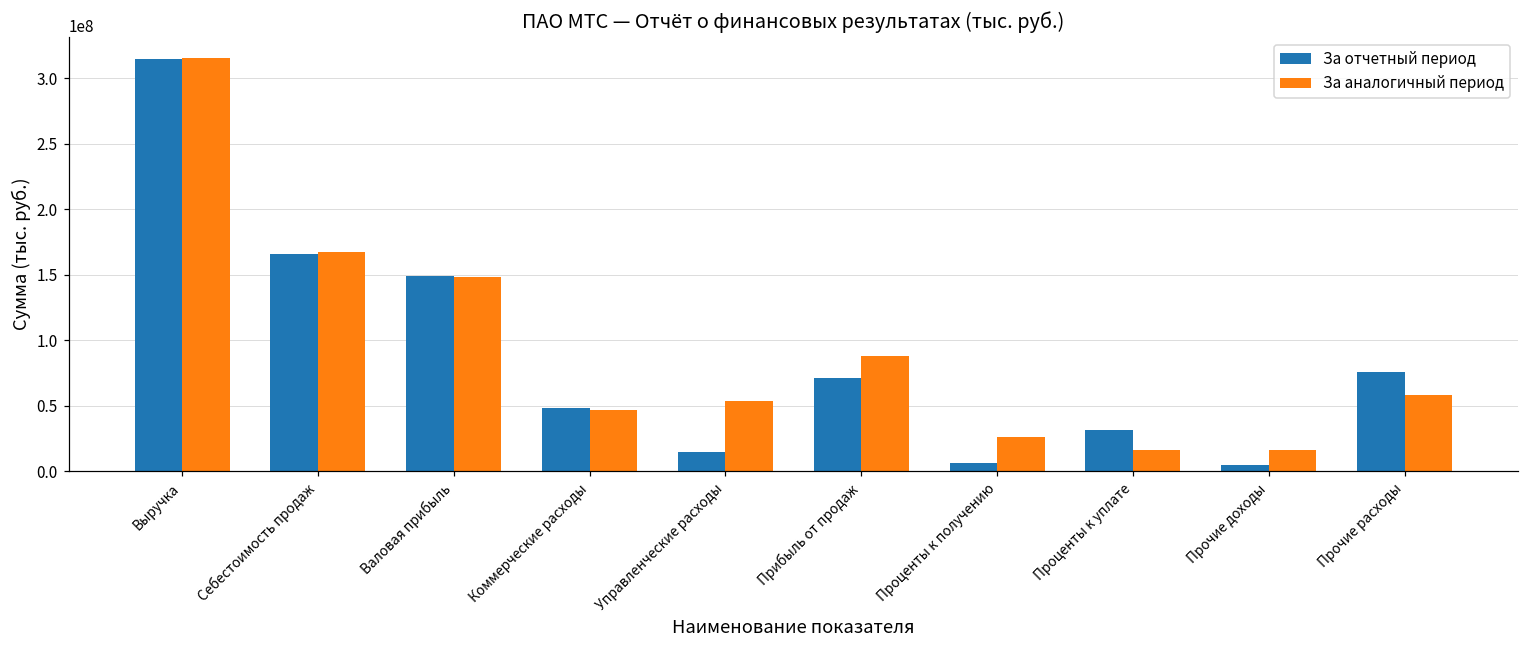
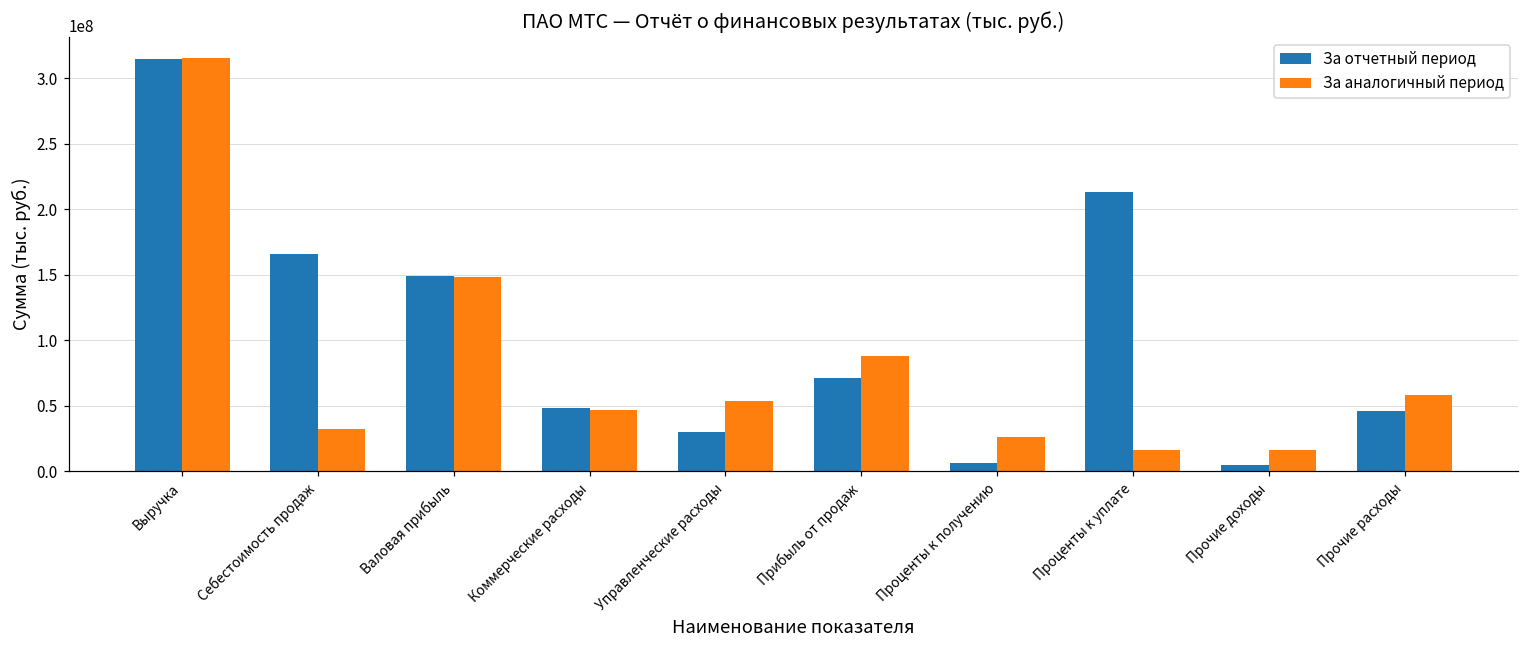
За аналогичный период, Себестоимость продаж: 167000000 -> 32000000
За отчетный период, Управленческие расходы: 15000000 -> 30000000
За отчетный период, Проценты к уплате: 31000000 -> 213000000
За отчетный период, Прочие расходы: 76000000 -> 46000000
